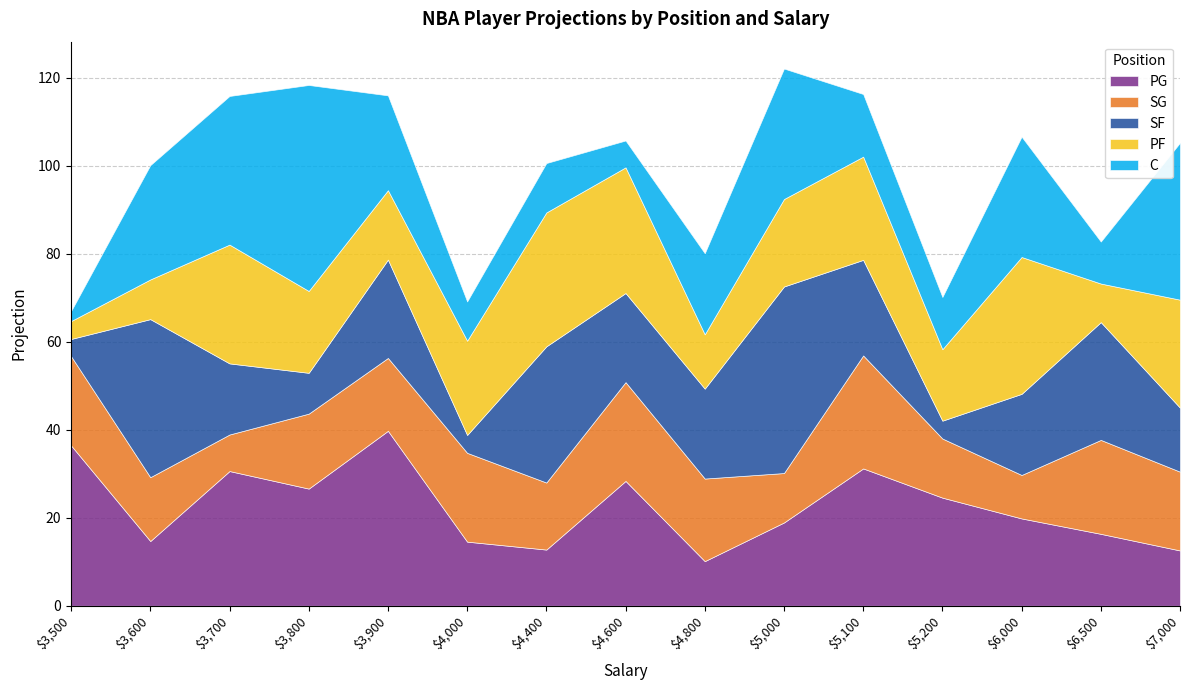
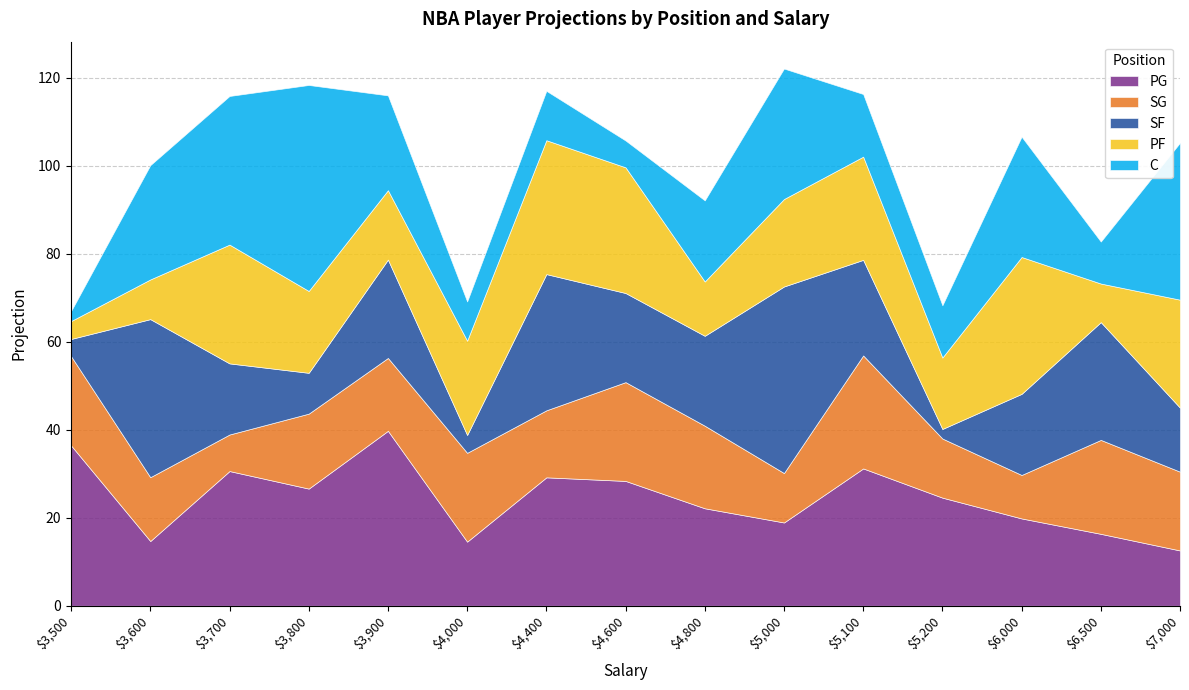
PG, $4,400: 13 -> 29
PG, $4,800: 10 -> 22
SF, $5,200: 4 -> 2
